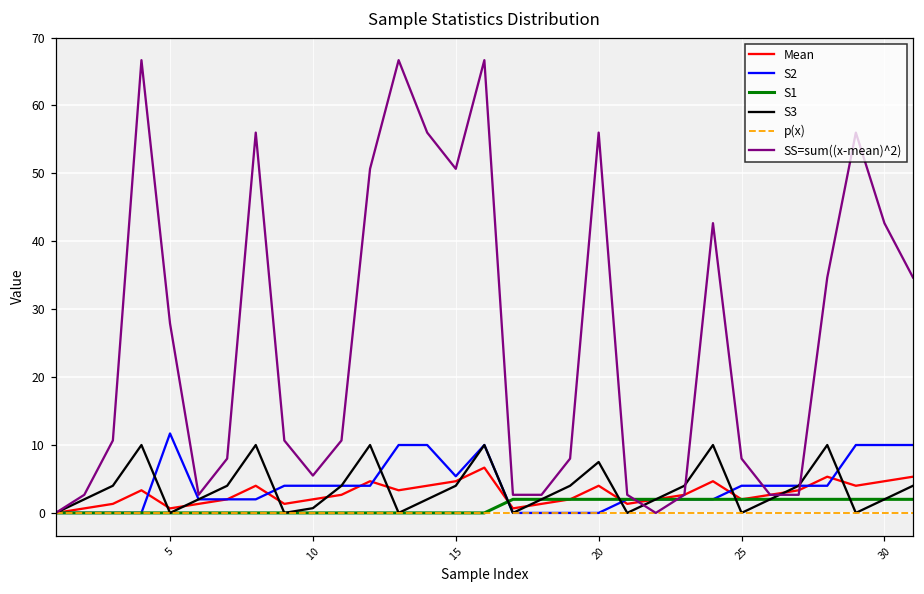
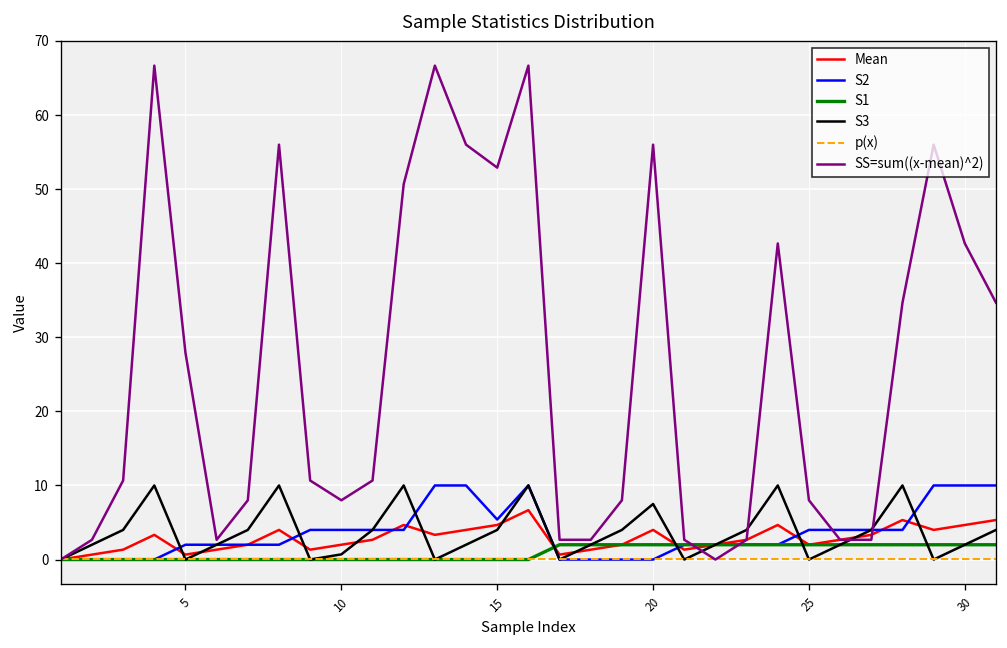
S2, 5: 12 -> 2
SS=sum((x-mean)^2), 10: 6 -> 8
SS=sum((x-mean)^2), 15: 51 -> 53
